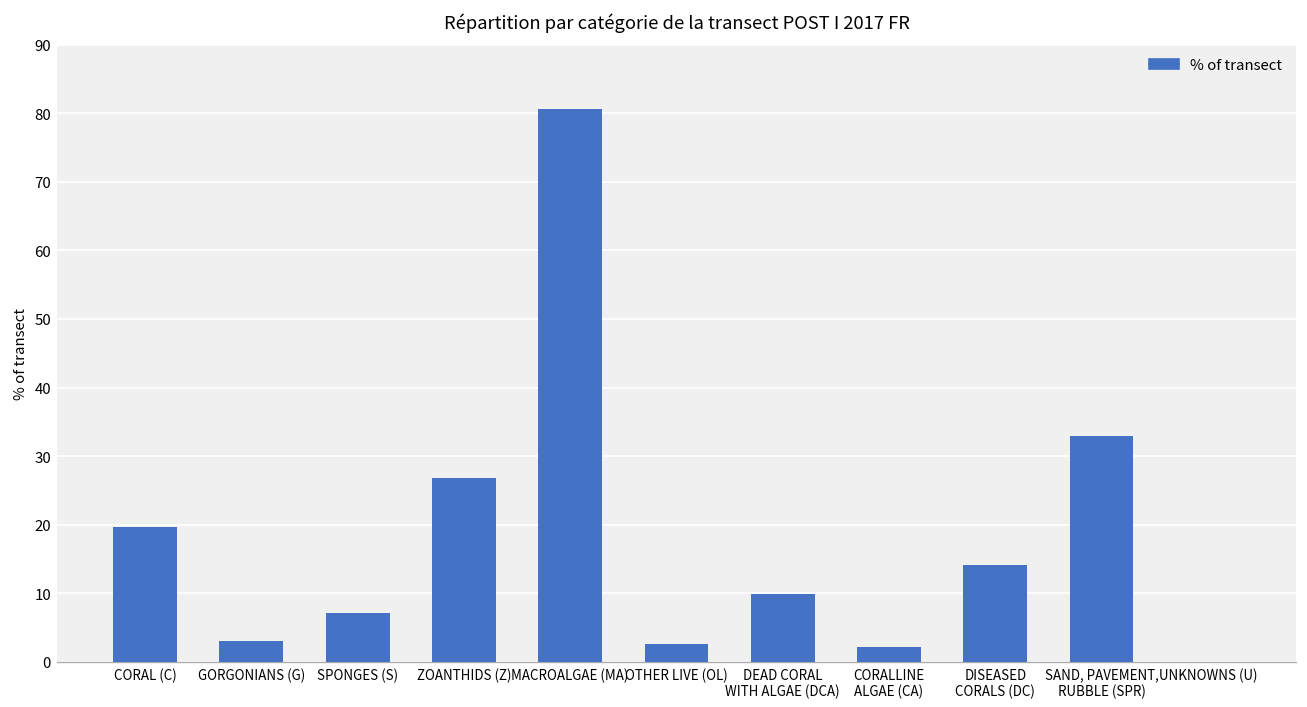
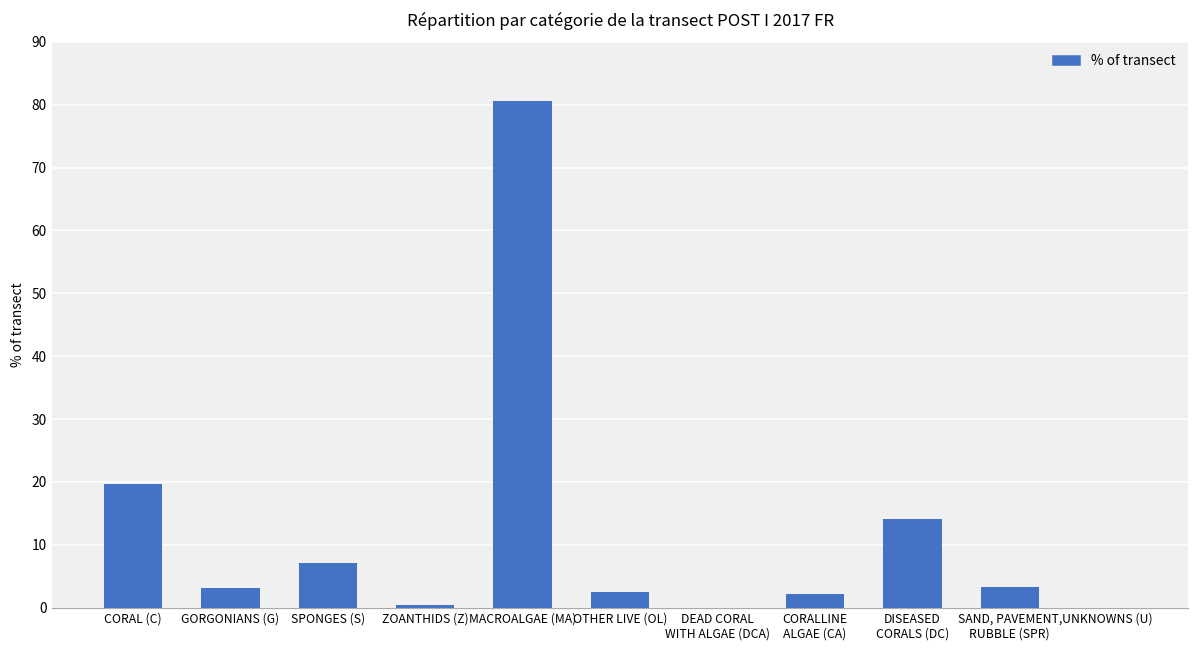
ZOANTHIDS (Z): 27 -> 0
DEAD CORAL WITH ALGAE (DCA): 10 -> 0
SAND, PAVEMENT, RUBBLE (SPR): 33 -> 3
